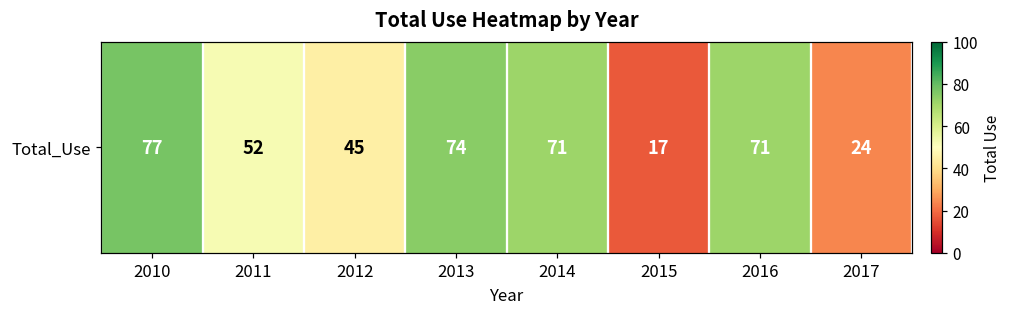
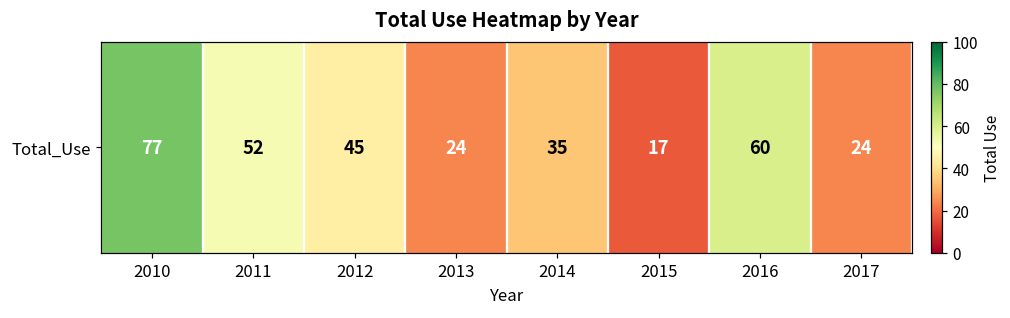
Total_Use, 2013: 74 -> 24
Total_Use, 2014: 71 -> 35
Total_Use, 2016: 71 -> 60
